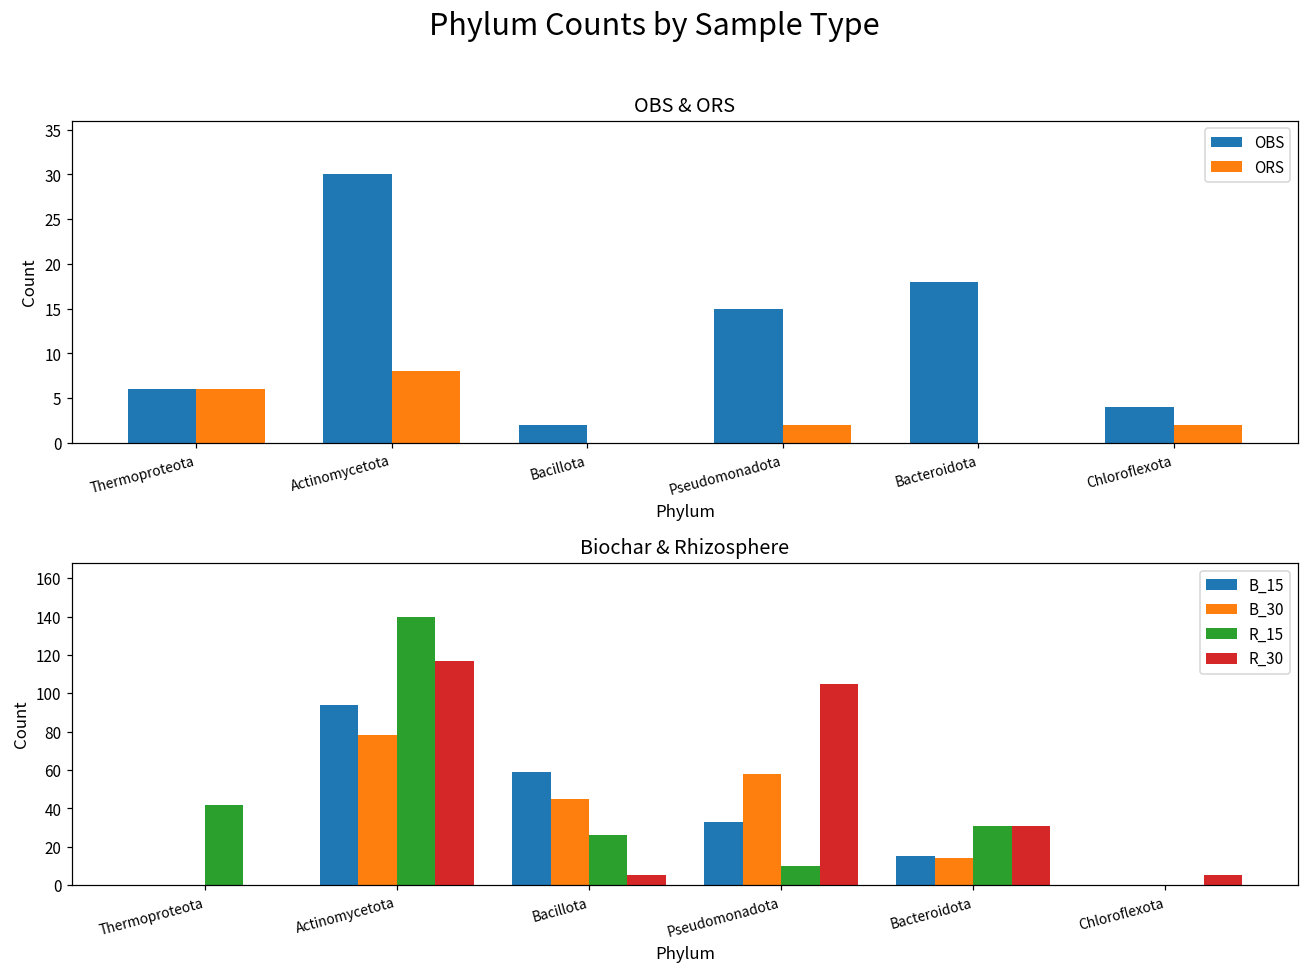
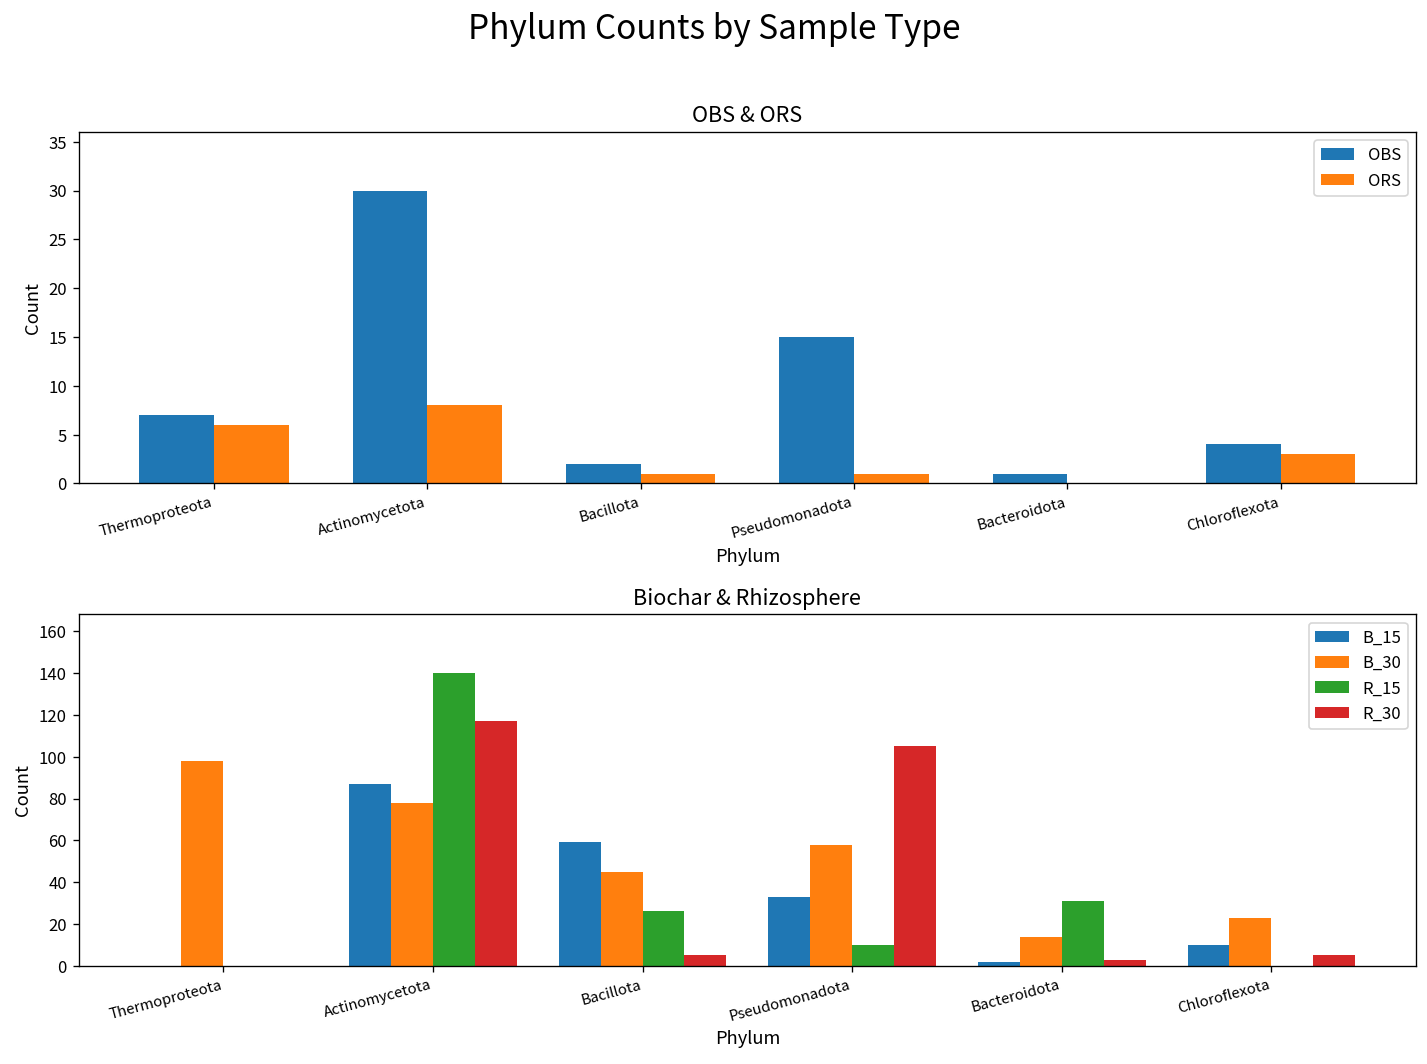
OBS & ORS, OBS, Thermoproteota: 6 -> 7
OBS & ORS, ORS, Bacillota: 0 -> 1
OBS & ORS, ORS, Pseudomonadota: 2 -> 1
OBS & ORS, OBS, Bacteroidota: 18 -> 1
OBS & ORS, ORS, Chloroflexota: 2 -> 3
Biochar & Rhizosphere, B_30, Thermoproteota: 0 -> 98
Biochar & Rhizosphere, R_15, Thermoproteota: 42 -> 0
Biochar & Rhizosphere, B_15, Actinomycetota: 94 -> 87
Biochar & Rhizosphere, B_15, Bacteroidota: 15 -> 2
Biochar & Rhizosphere, R_30, Bacteroidota: 31 -> 3
Biochar & Rhizosphere, B_15, Chloroflexota: 0 -> 10
Biochar & Rhizosphere, B_30, Chloroflexota: 0 -> 23
